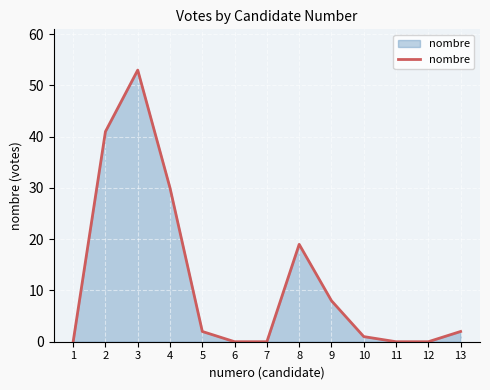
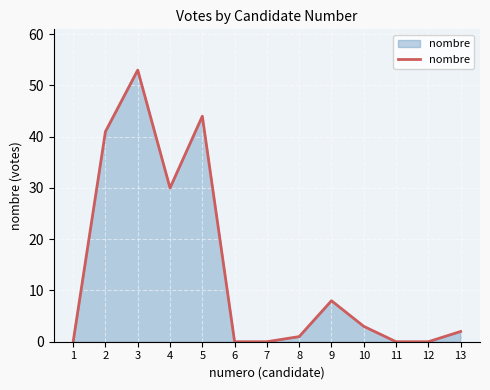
5: 2 -> 44
8: 19 -> 1
10: 1 -> 3
